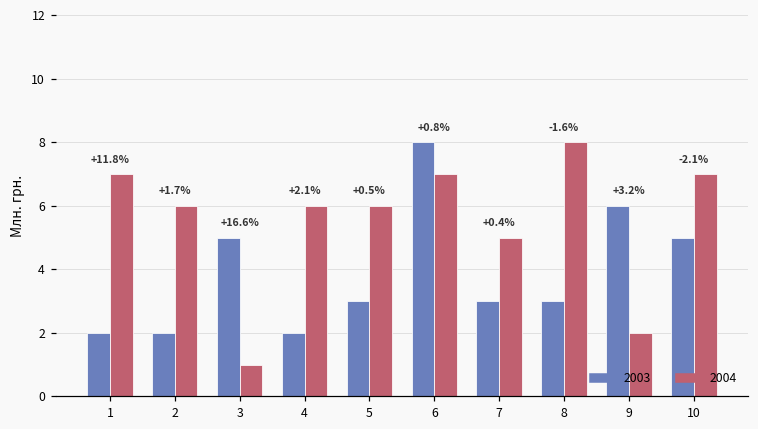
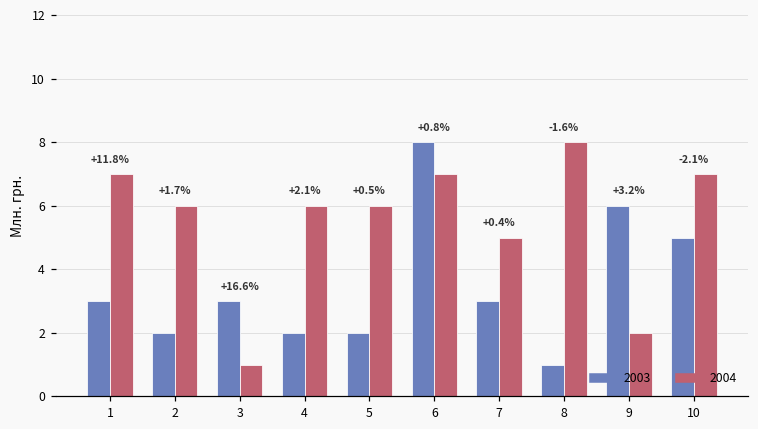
2003, 1: 2 -> 3
2003, 3: 5 -> 3
2003, 5: 3 -> 2
2003, 8: 3 -> 1
